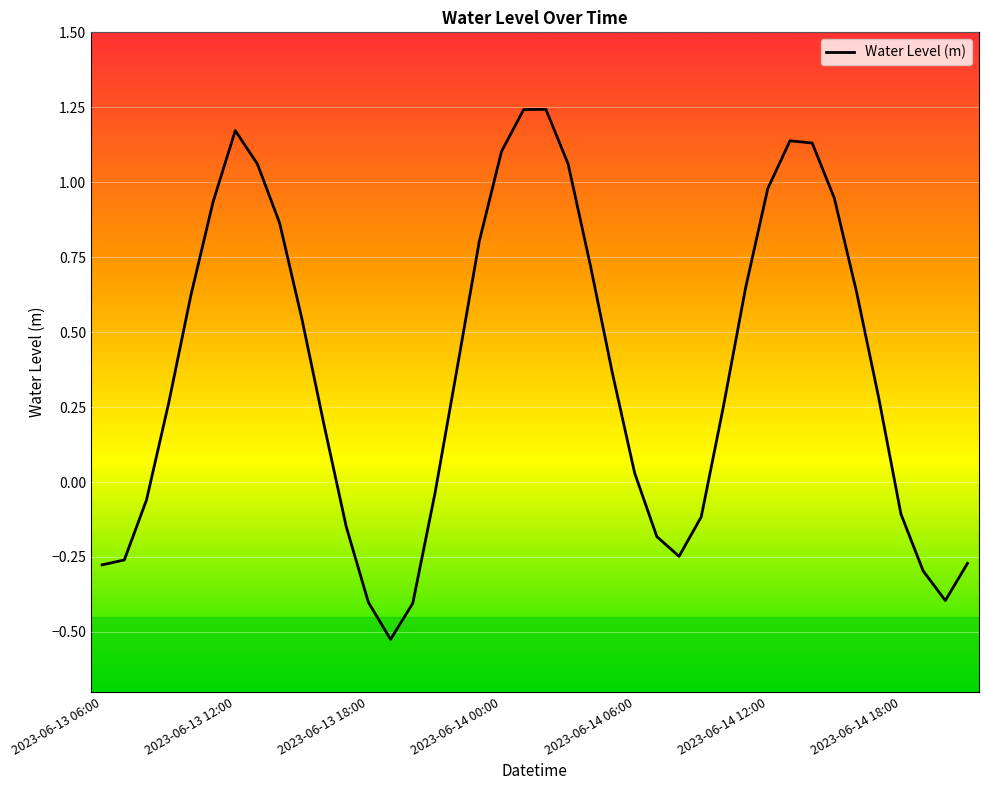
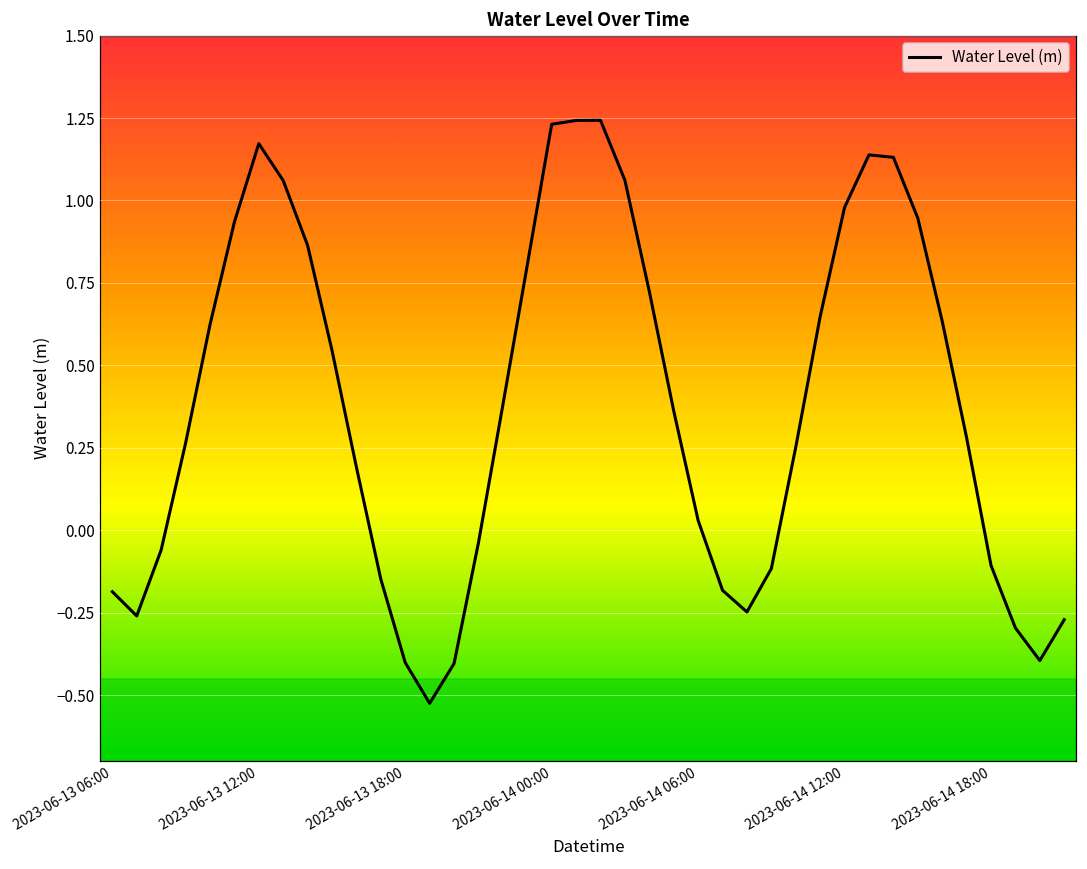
2023-06-13 06:00: -0.28 -> -0.19
2023-06-14 00:00: 1.10 -> 1.23
